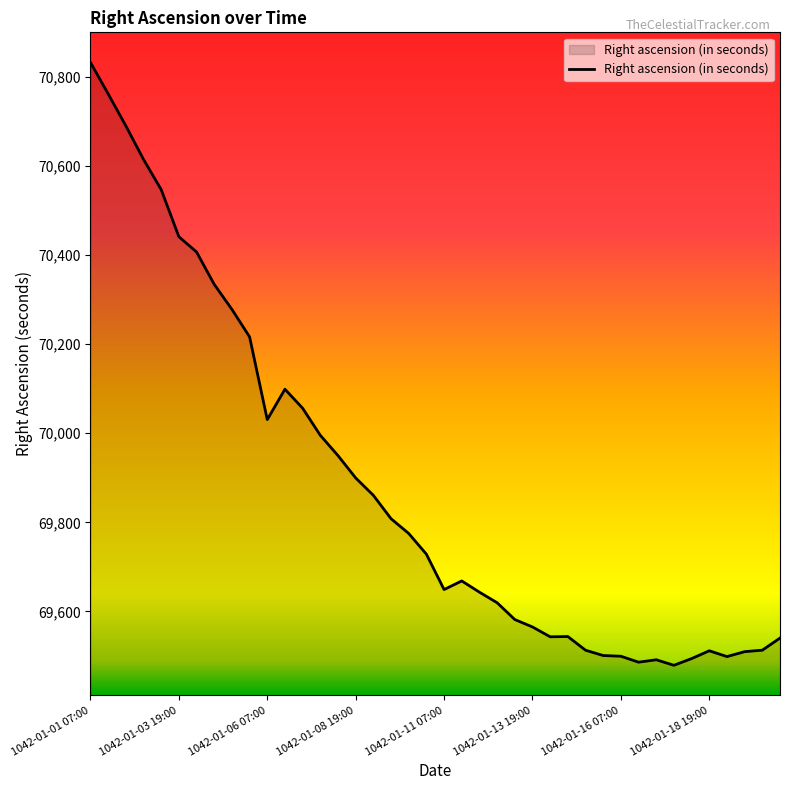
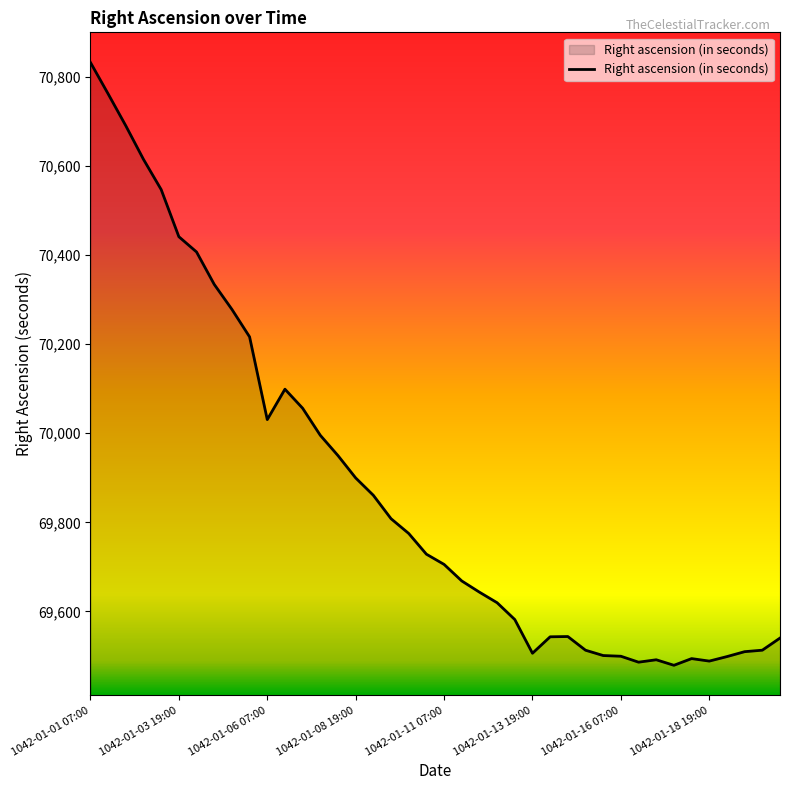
1042-01-11 07:00: 69,650 -> 69,710
1042-01-13 19:00: 69,570 -> 69,510
1042-01-18 19:00: 69,510 -> 69,490
